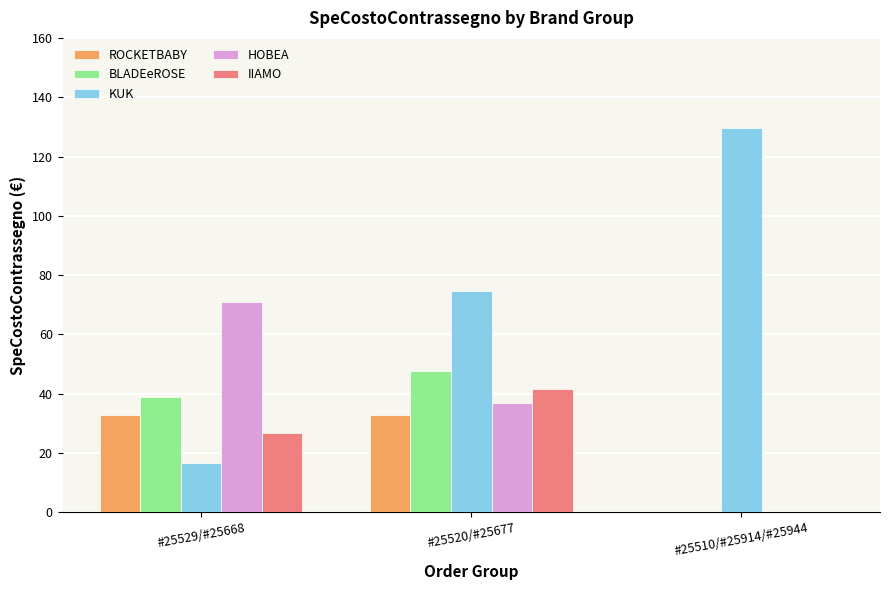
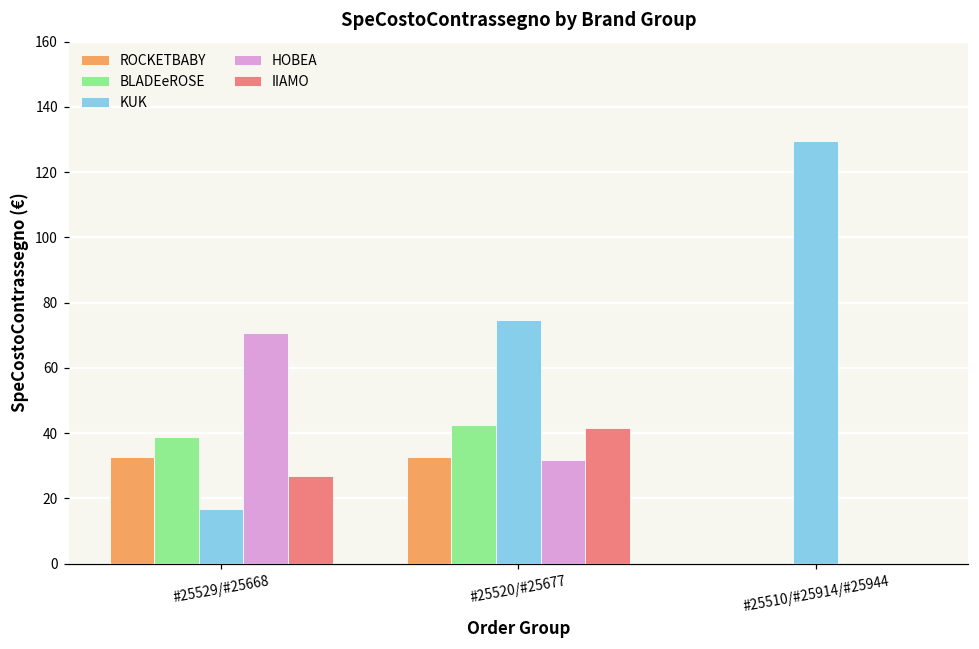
BLADEeROSE, #25520/#25677: 48 -> 43
HOBEA, #25520/#25677: 37 -> 32
